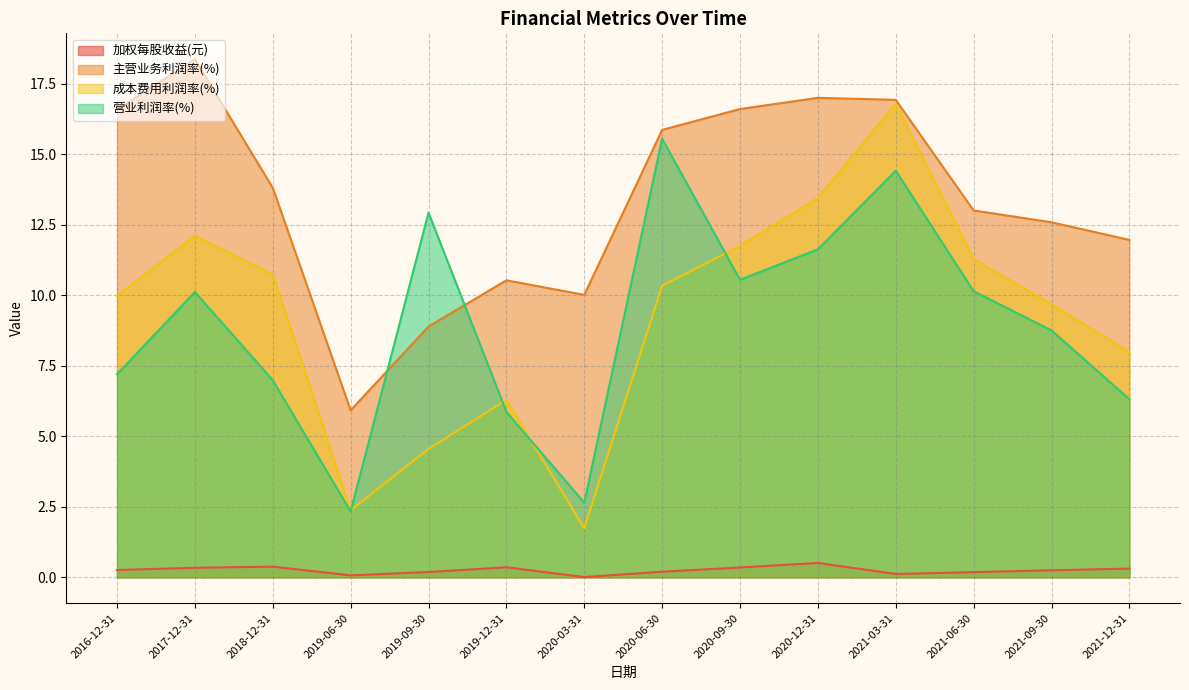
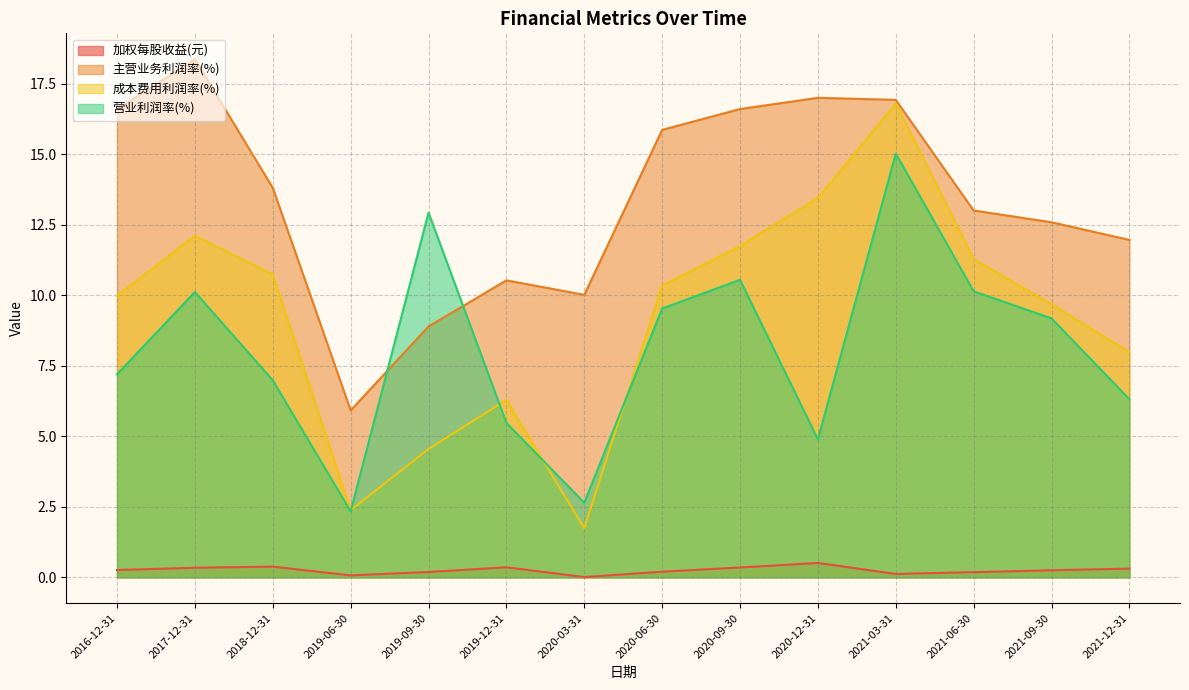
营业利润率(%), 2019-12-31: 5.9 -> 5.5
营业利润率(%), 2020-06-30: 15.6 -> 9.5
营业利润率(%), 2020-12-31: 11.6 -> 4.9
营业利润率(%), 2021-03-31: 14.4 -> 15.0
营业利润率(%), 2021-09-30: 8.8 -> 9.2
